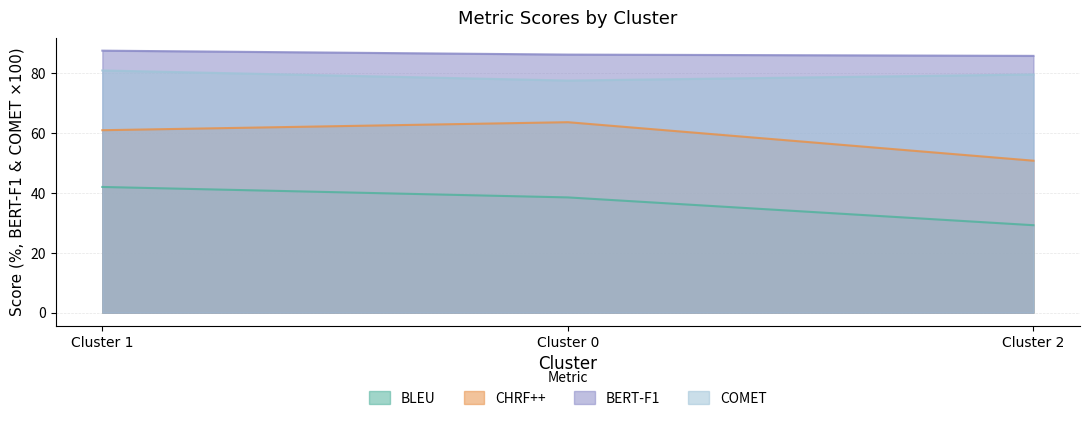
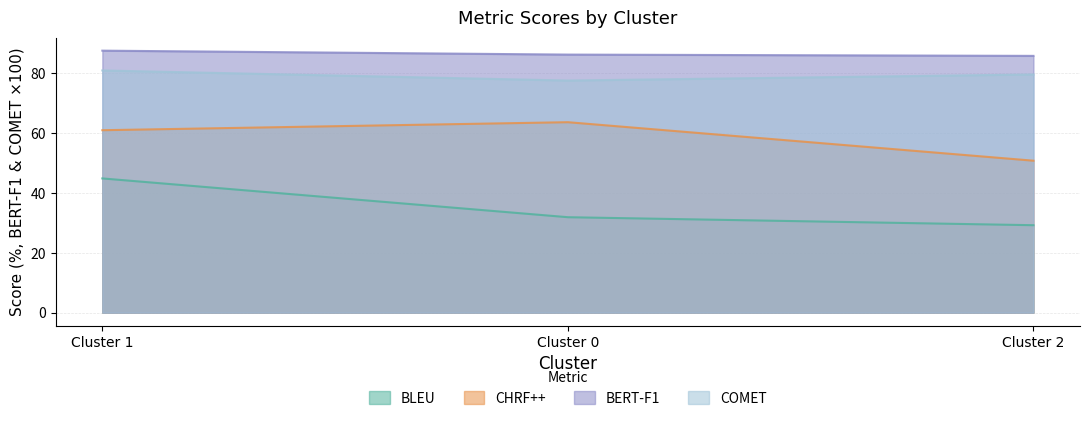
BLEU, Cluster 1: 42 -> 45
BLEU, Cluster 0: 39 -> 32
